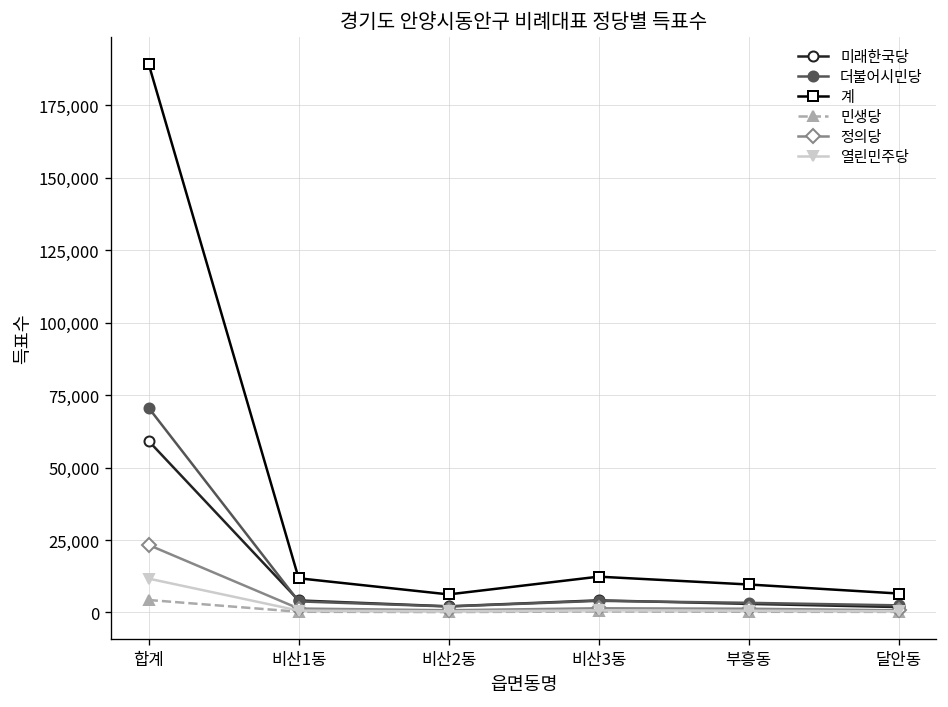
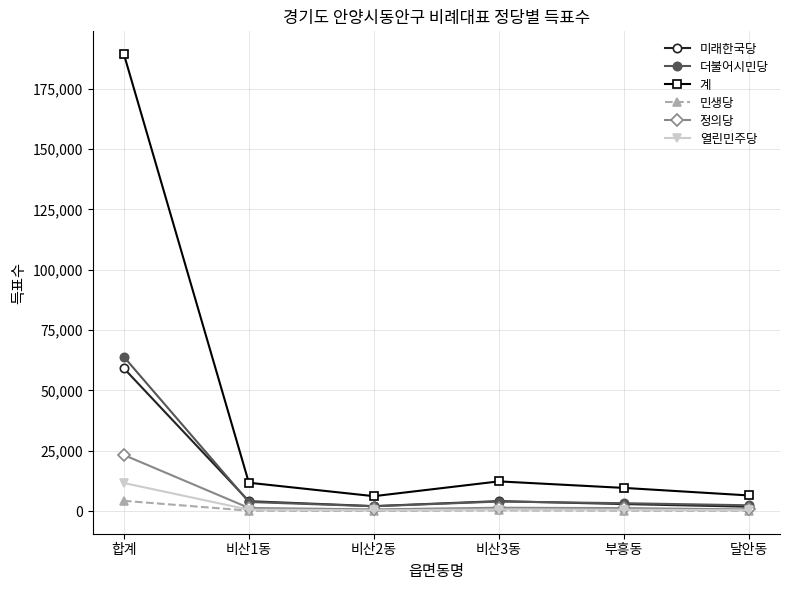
더불어시민당, 합계: 71,000 -> 64,000
